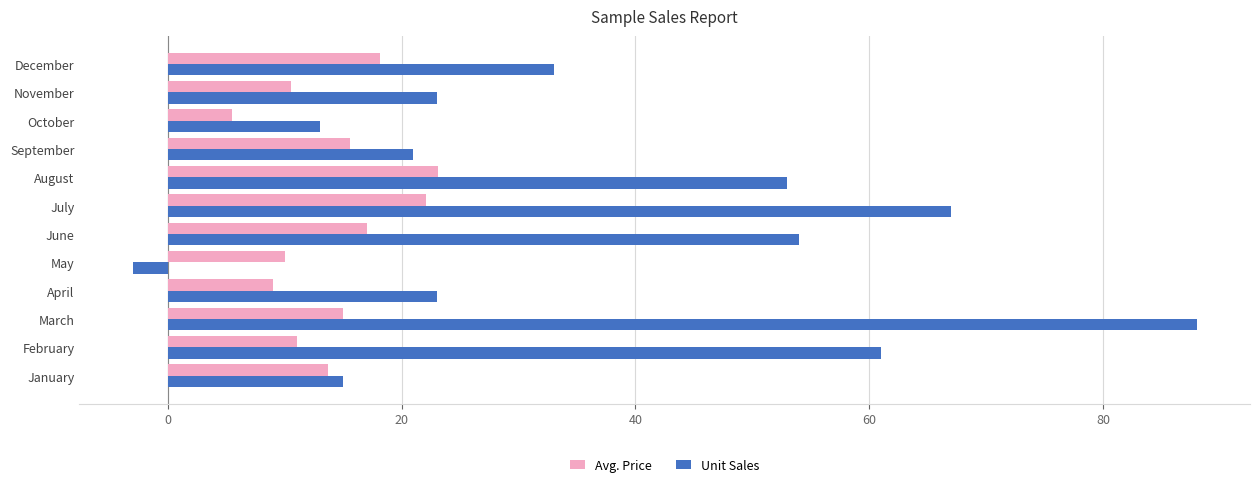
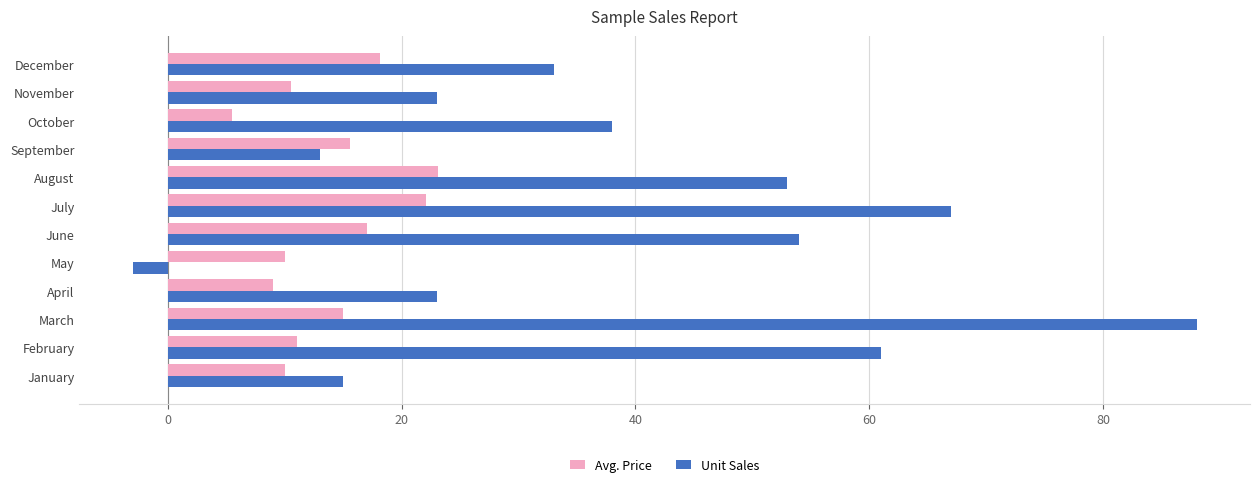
Unit Sales, October: 13 -> 38
Unit Sales, September: 21 -> 13
Avg. Price, January: 13.7 -> 10.0
